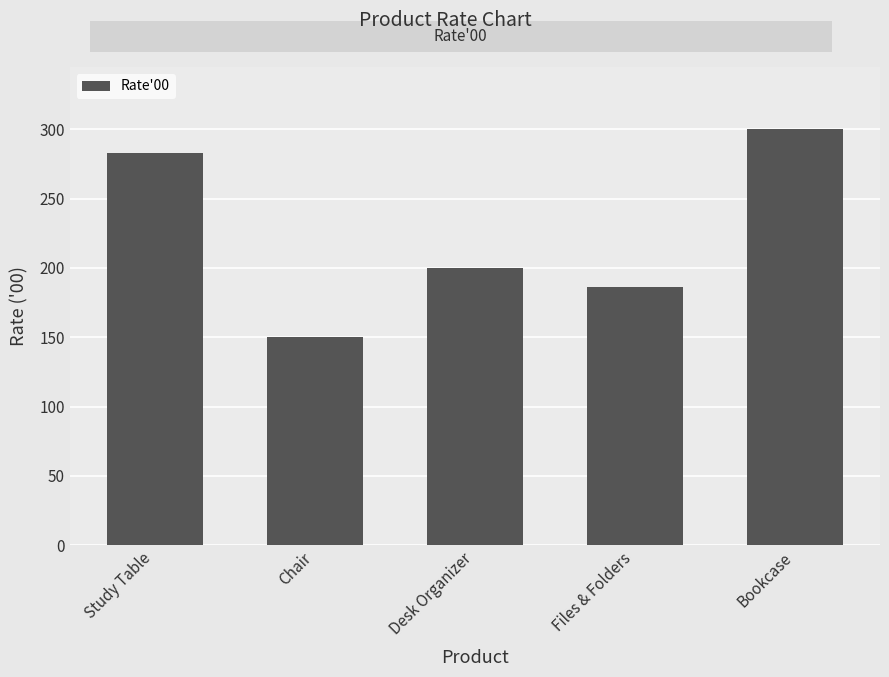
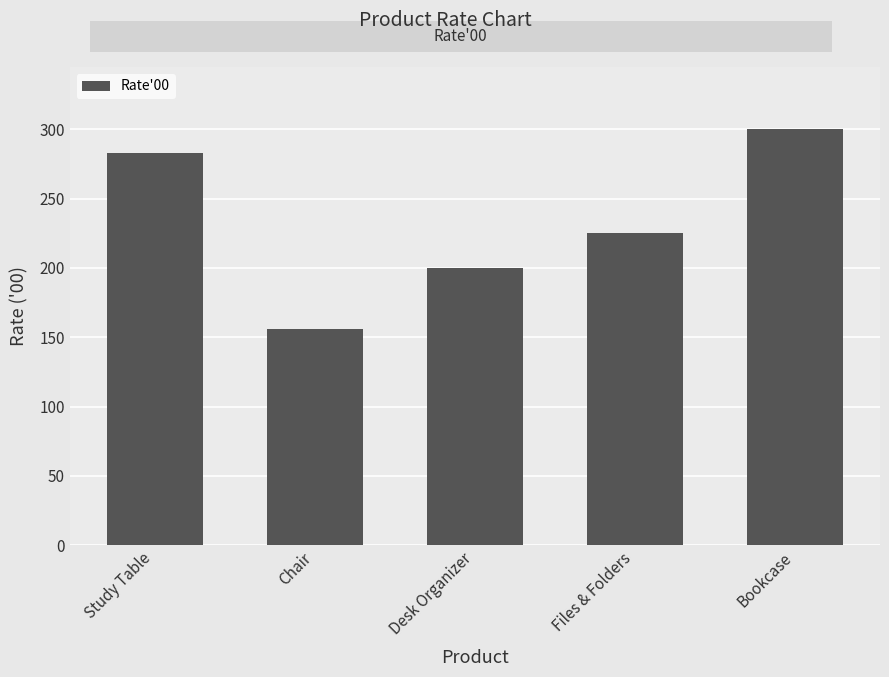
Chair: 150 -> 156
Files & Folders: 186 -> 225
